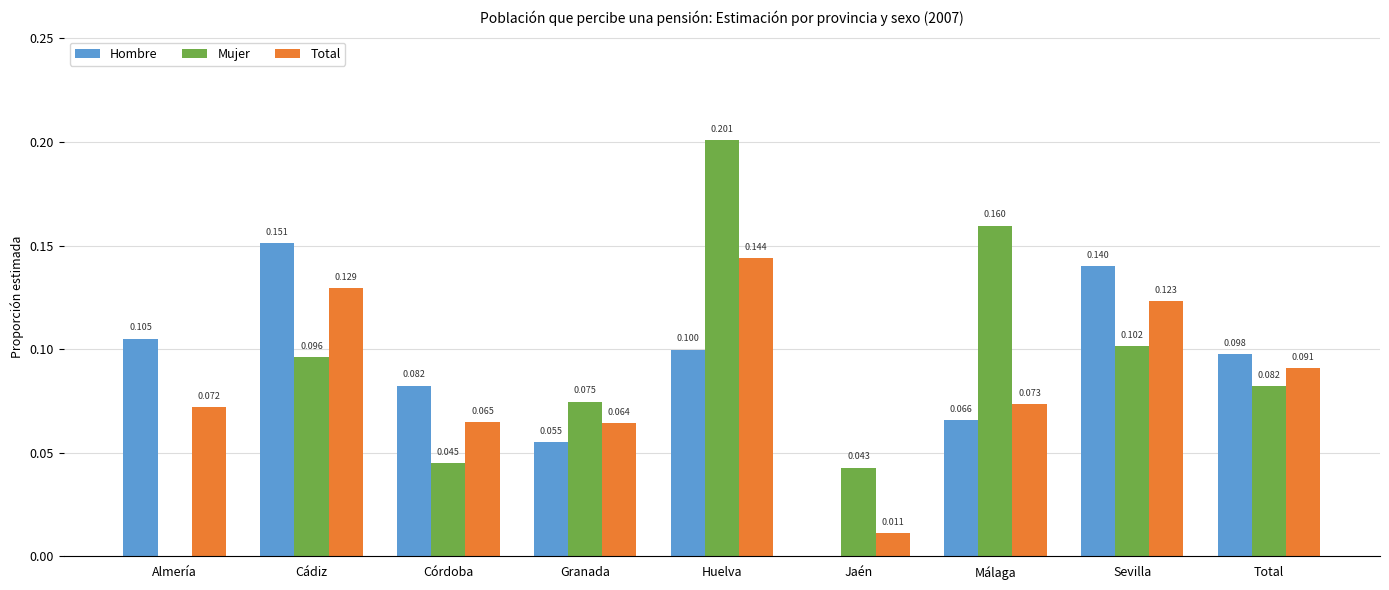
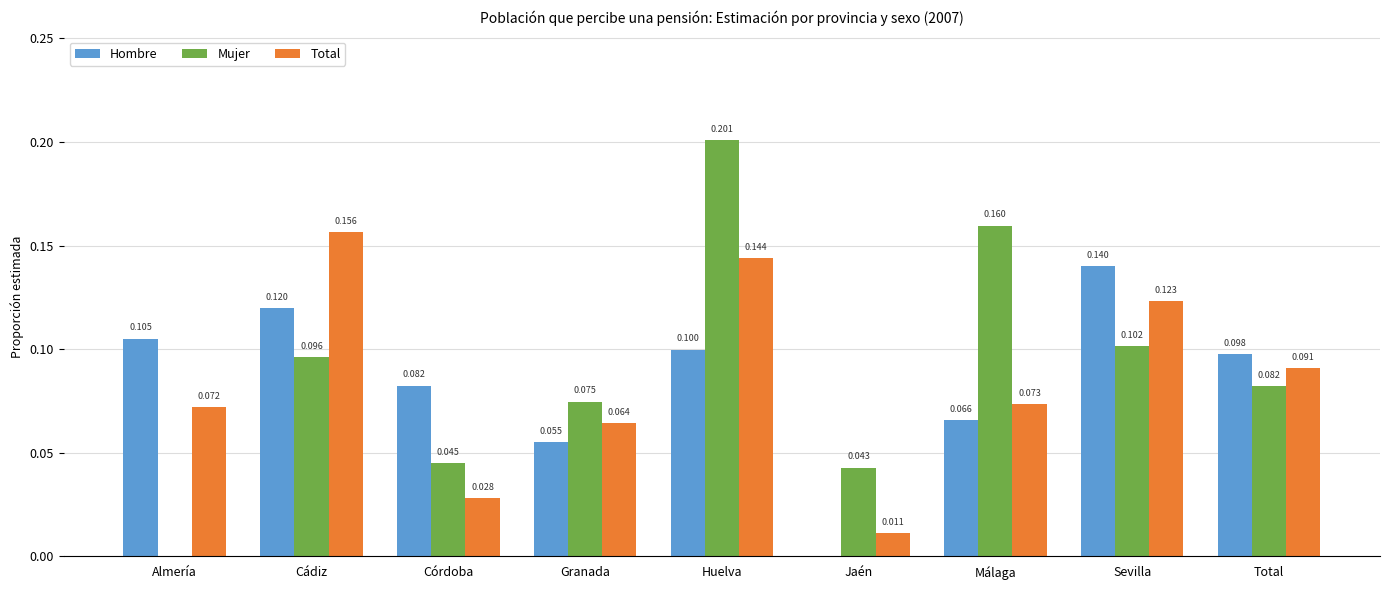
Hombre, Cádiz: 0.151 -> 0.120
Total, Cádiz: 0.129 -> 0.156
Total, Córdoba: 0.065 -> 0.028
